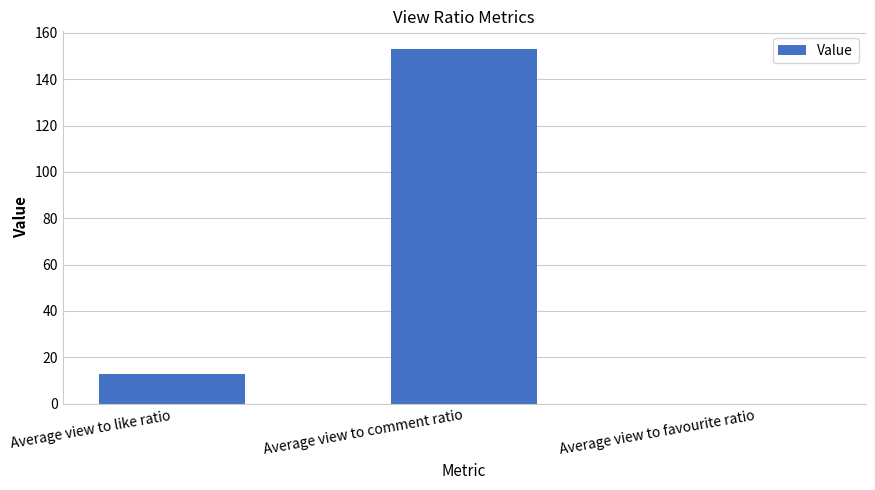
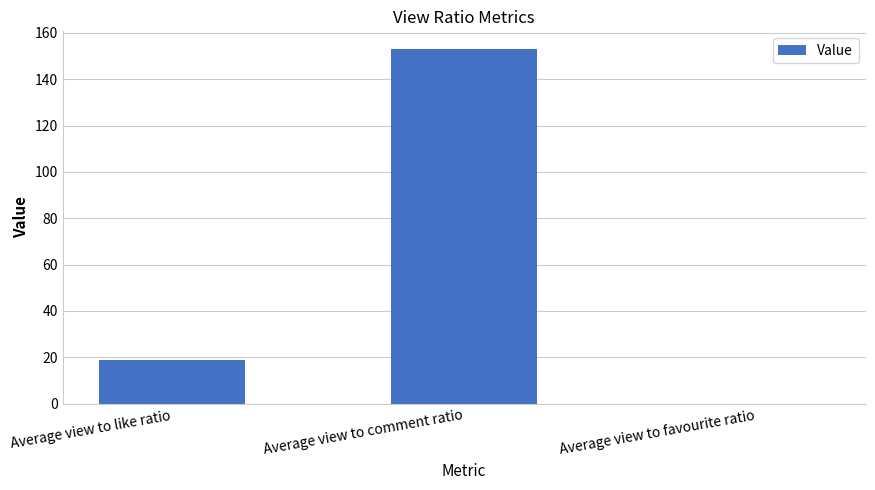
Average view to like ratio: 13 -> 19
